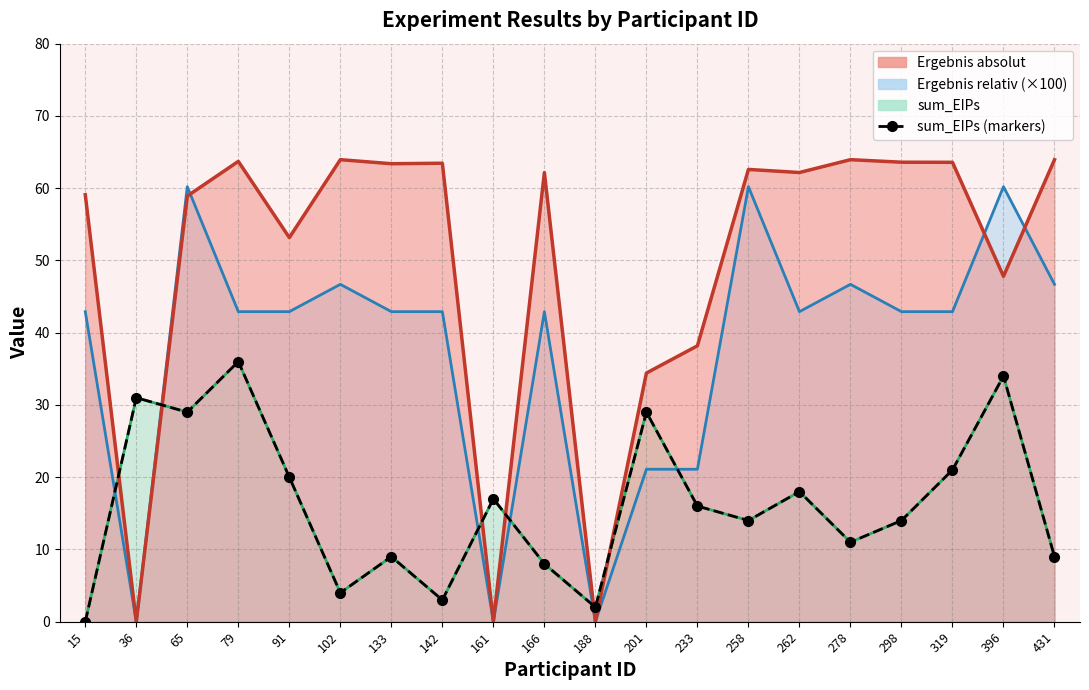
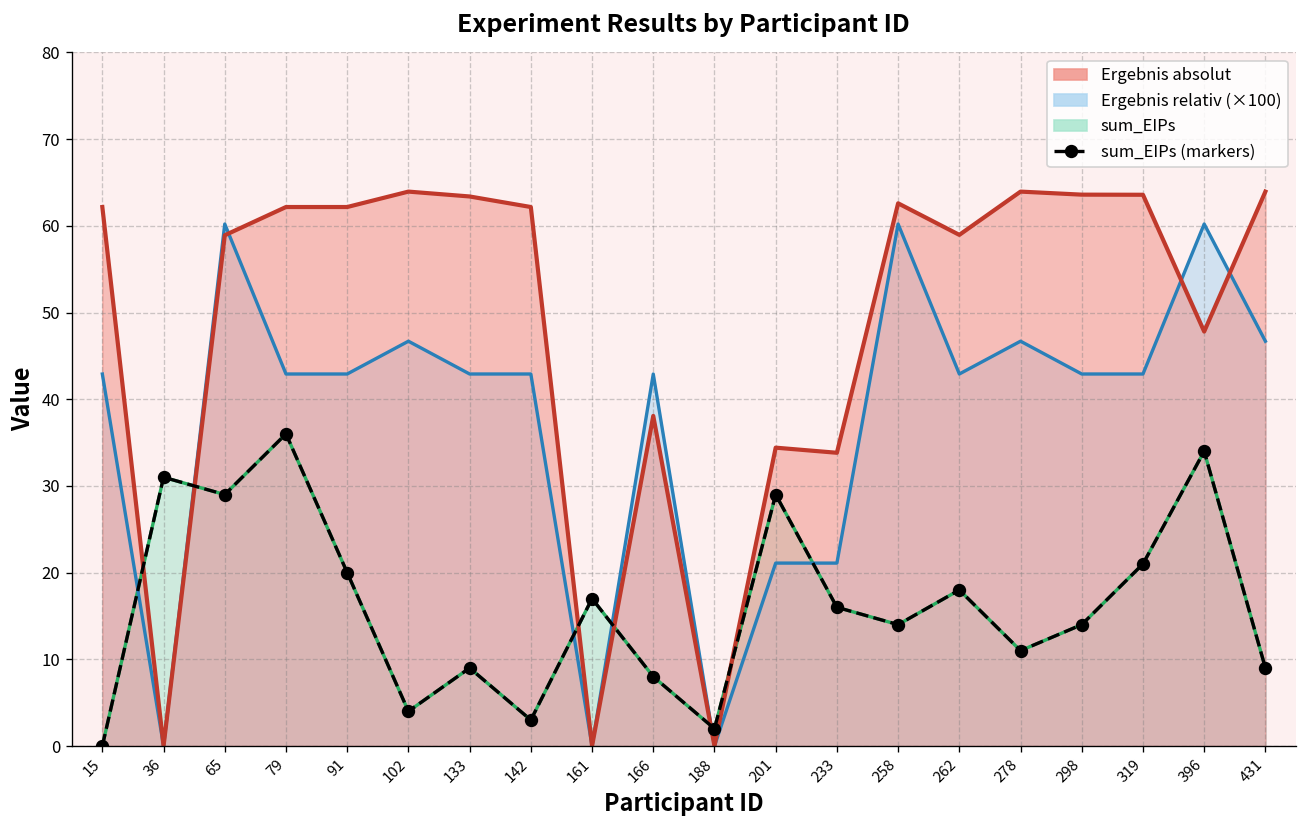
Ergebnis absolut, 15: 59 -> 62
Ergebnis absolut, 79: 64 -> 62
Ergebnis absolut, 91: 53 -> 62
Ergebnis absolut, 142: 63 -> 62
Ergebnis absolut, 166: 62 -> 38
Ergebnis absolut, 233: 38 -> 34
Ergebnis absolut, 262: 62 -> 59
